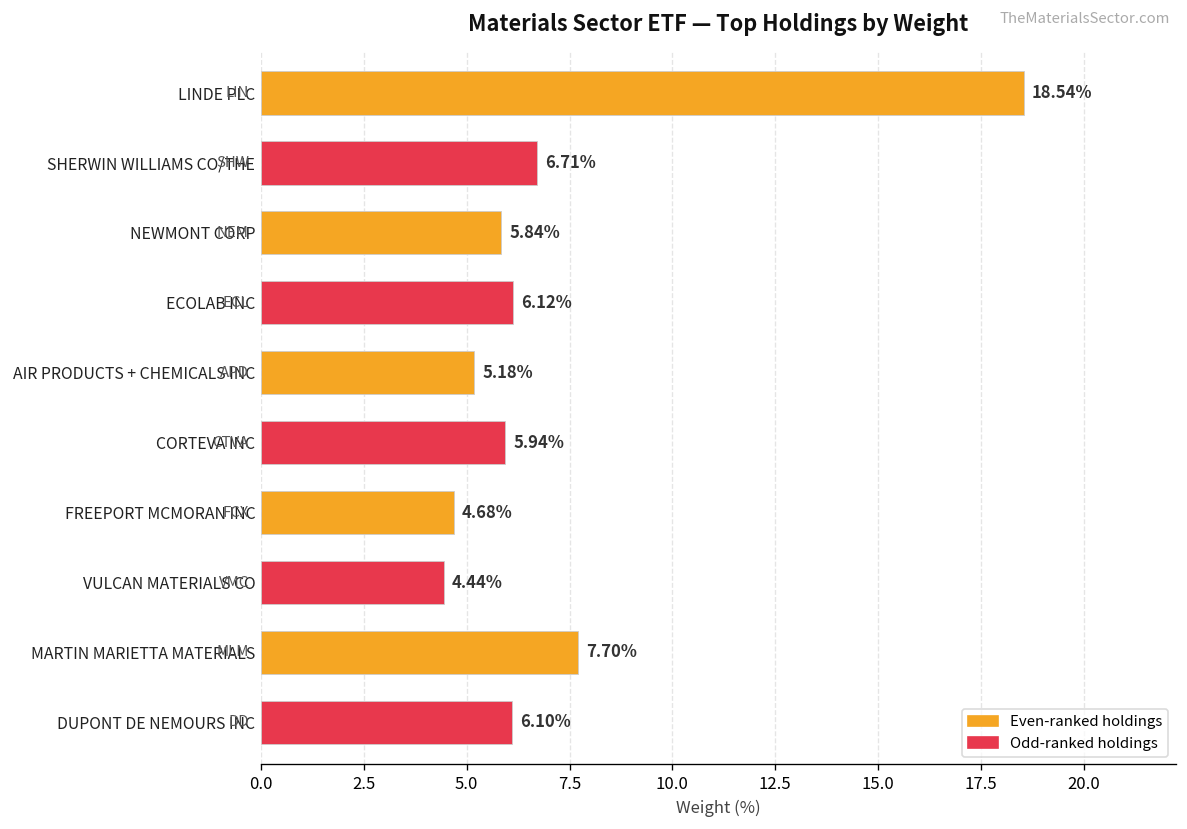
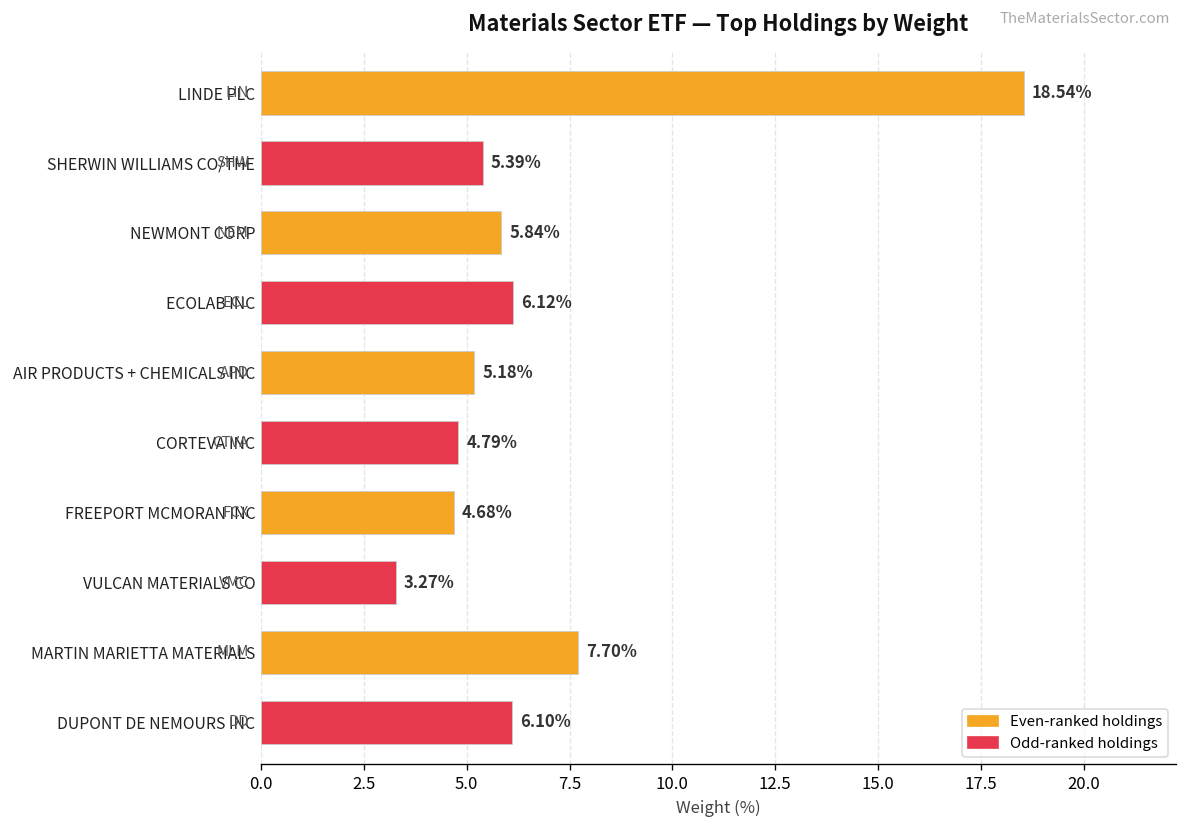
SHERWIN WILLIAMS CO/THE: 6.71% -> 5.39%
CORTEVA INC: 5.94% -> 4.79%
VULCAN MATERIALS CO: 4.44% -> 3.27%
